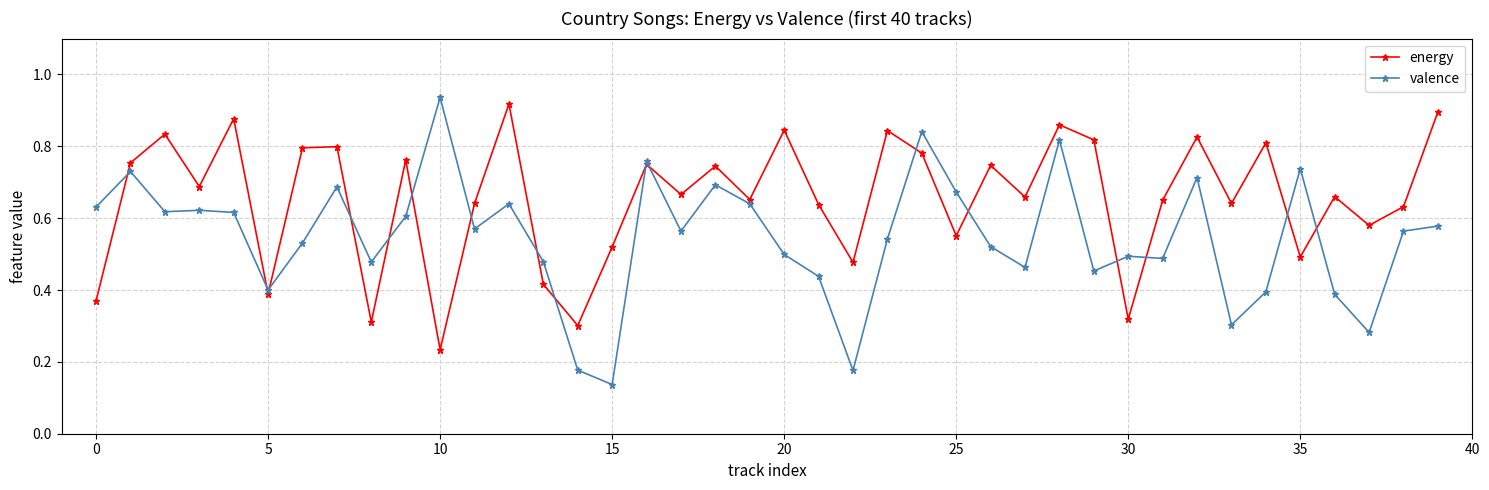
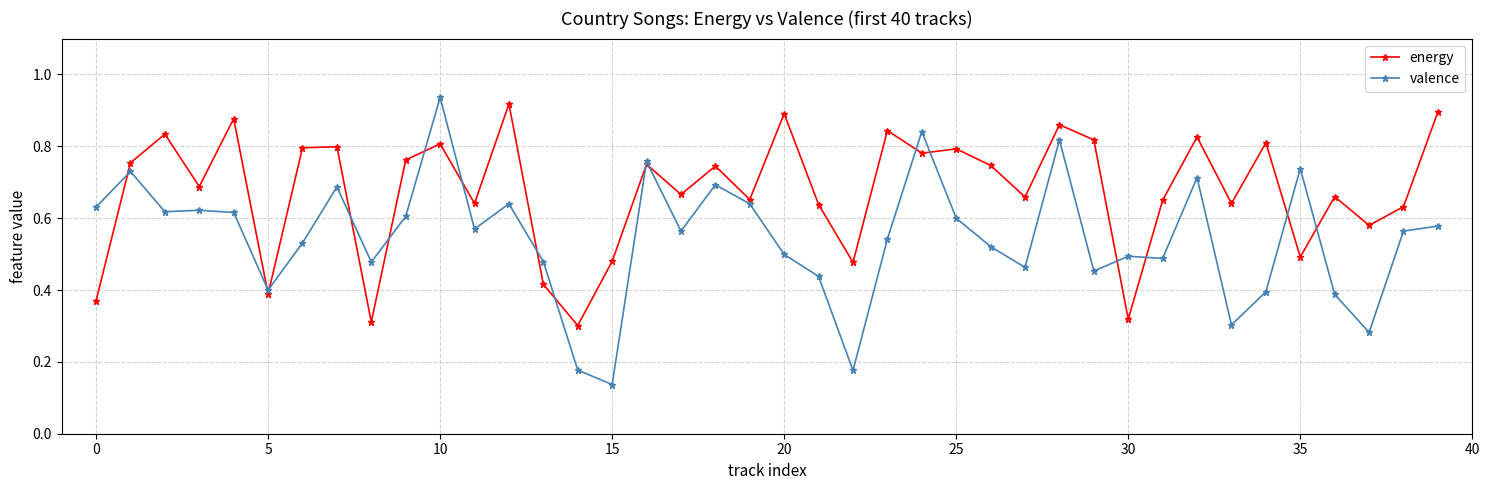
energy, 10: 0.23 -> 0.81
energy, 15: 0.52 -> 0.48
energy, 20: 0.85 -> 0.89
energy, 25: 0.55 -> 0.79
valence, 25: 0.67 -> 0.60
